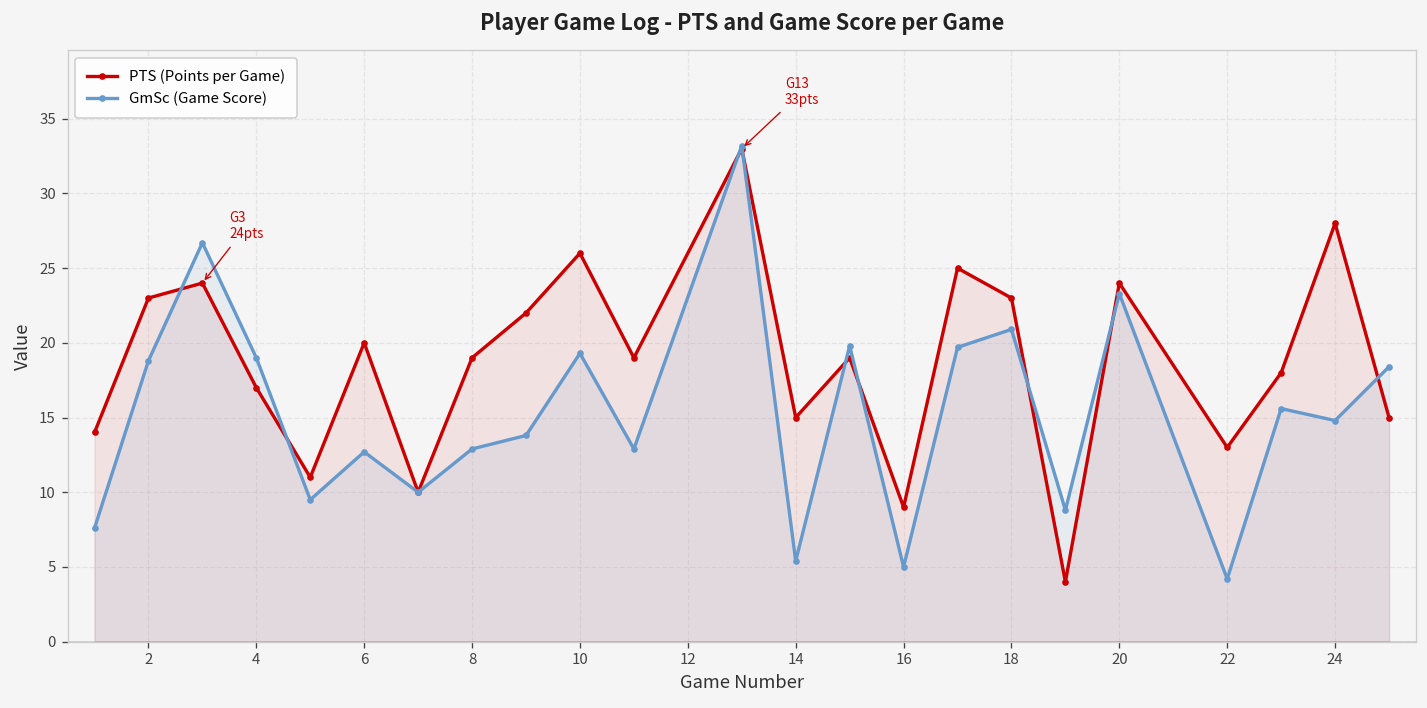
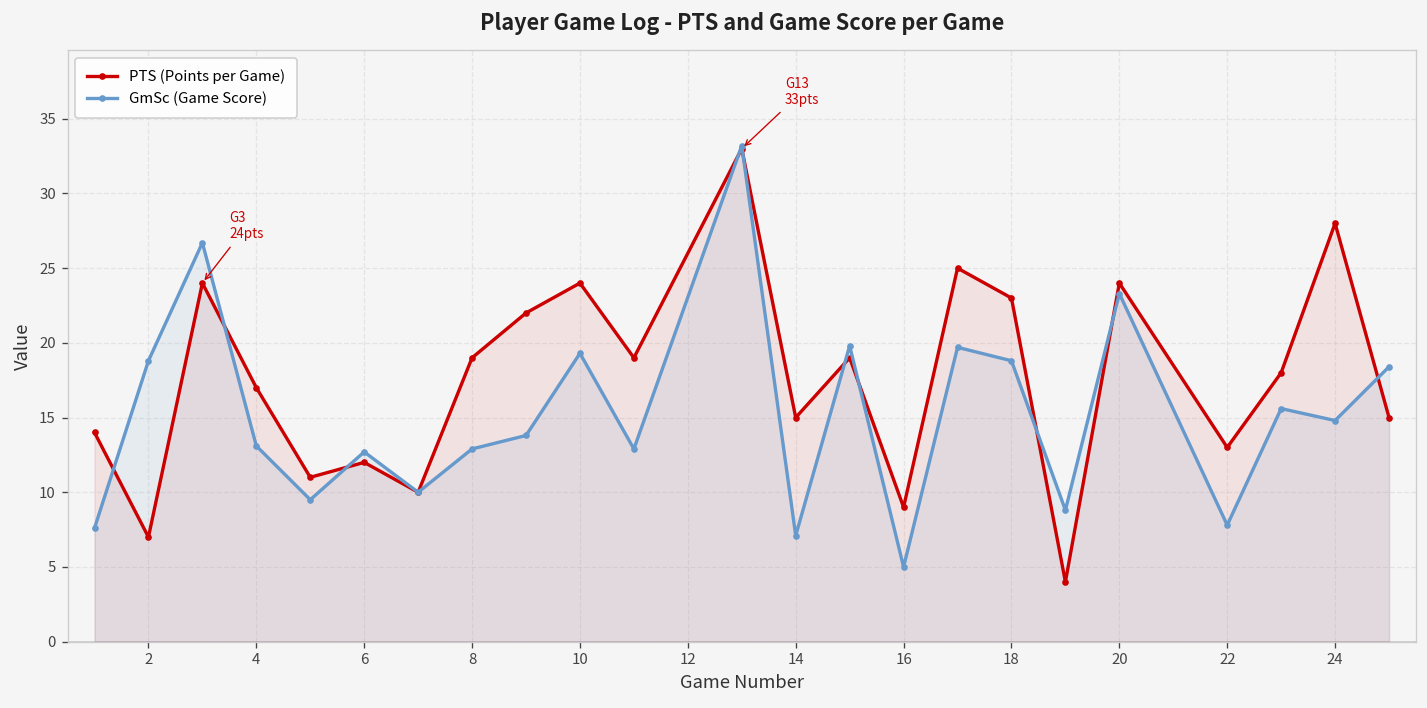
PTS (Points per Game), 2: 23 -> 7
GmSc (Game Score), 4: 19.0 -> 13.1
PTS (Points per Game), 6: 20 -> 12
PTS (Points per Game), 10: 26 -> 24
GmSc (Game Score), 14: 5.4 -> 7.1
GmSc (Game Score), 18: 20.9 -> 18.8
GmSc (Game Score), 22: 4.2 -> 7.8
